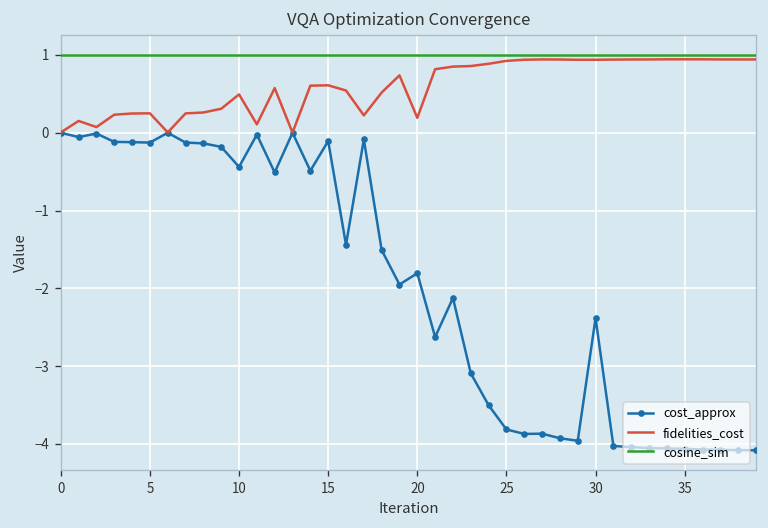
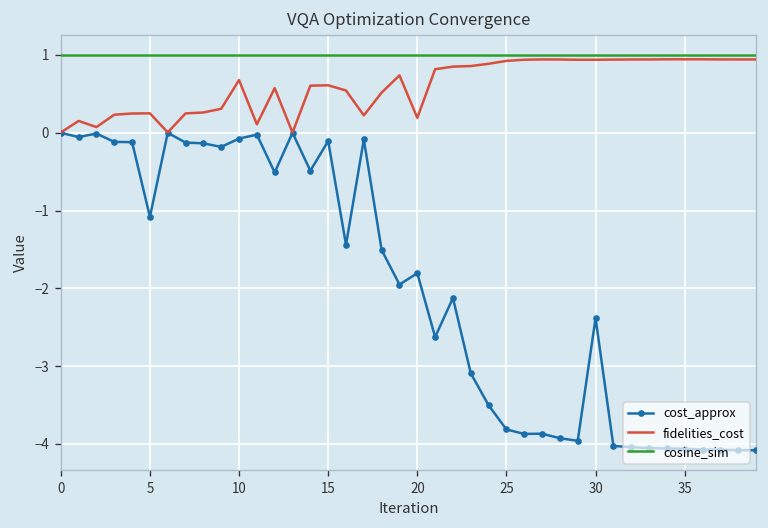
cost_approx, 5: -0.1 -> -1.1
cost_approx, 10: -0.4 -> -0.1
fidelities_cost, 10: 0.5 -> 0.7
